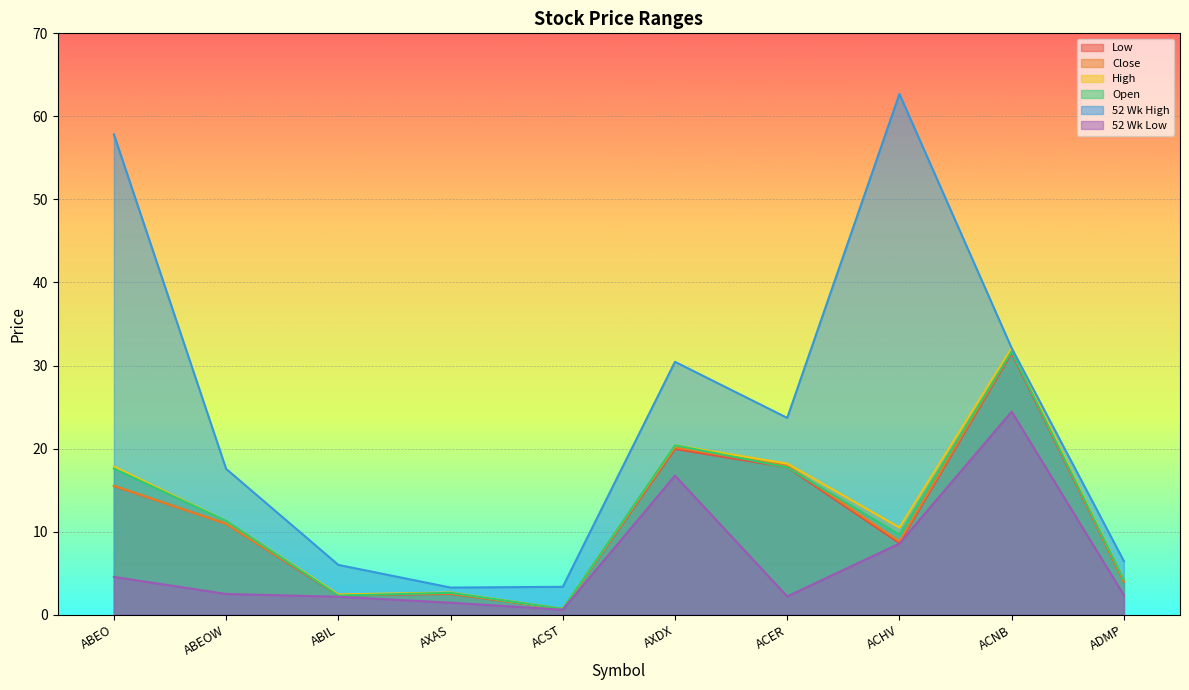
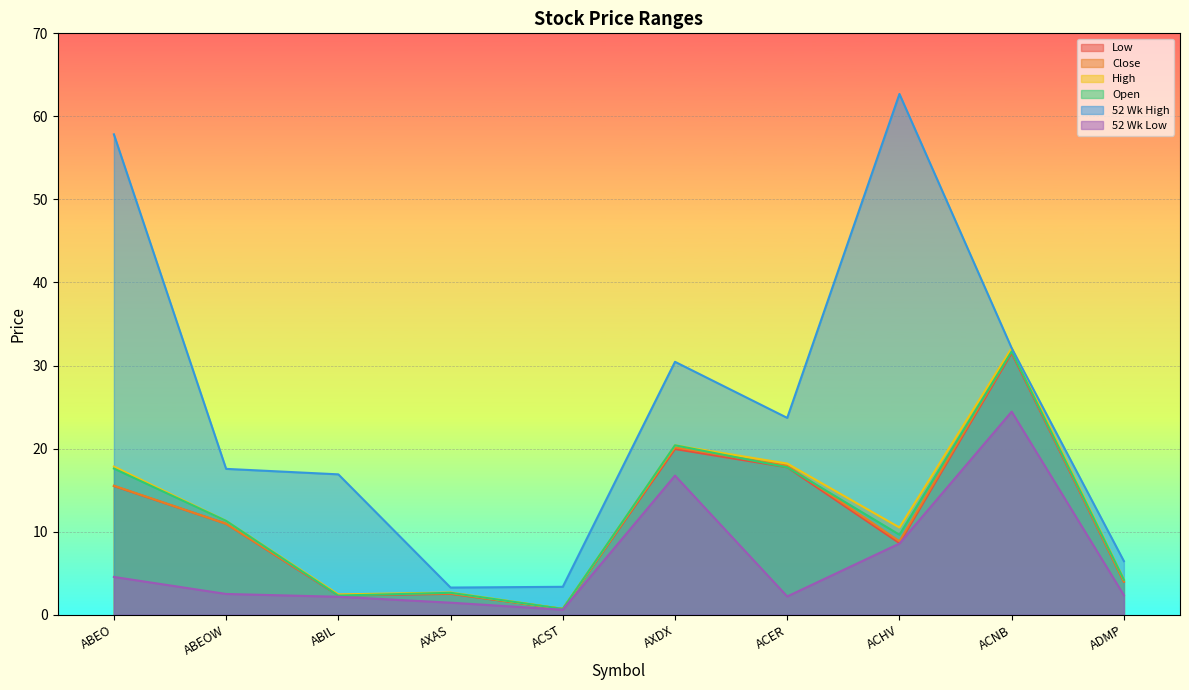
52 Wk High, ABIL: 6 -> 17
